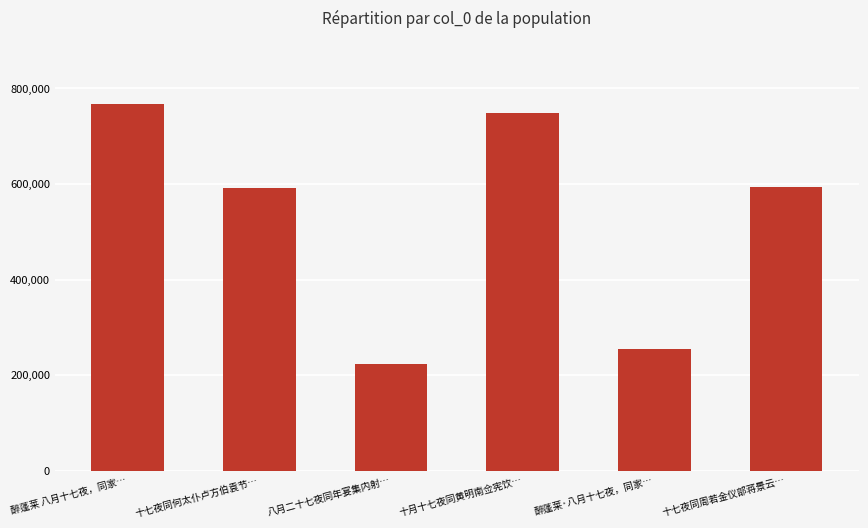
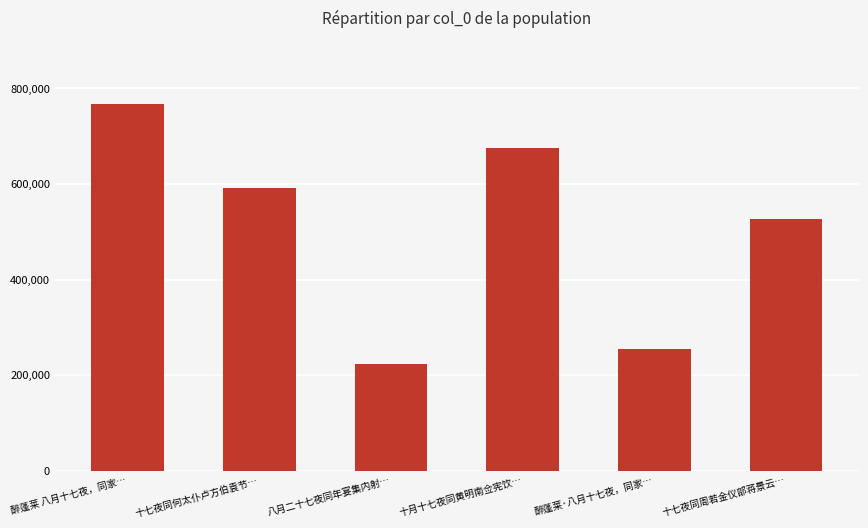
十月十七夜同黄明南佥宪饮…: 750,000 -> 670,000
十七夜同周若金仪部蒋景云…: 590,000 -> 530,000
